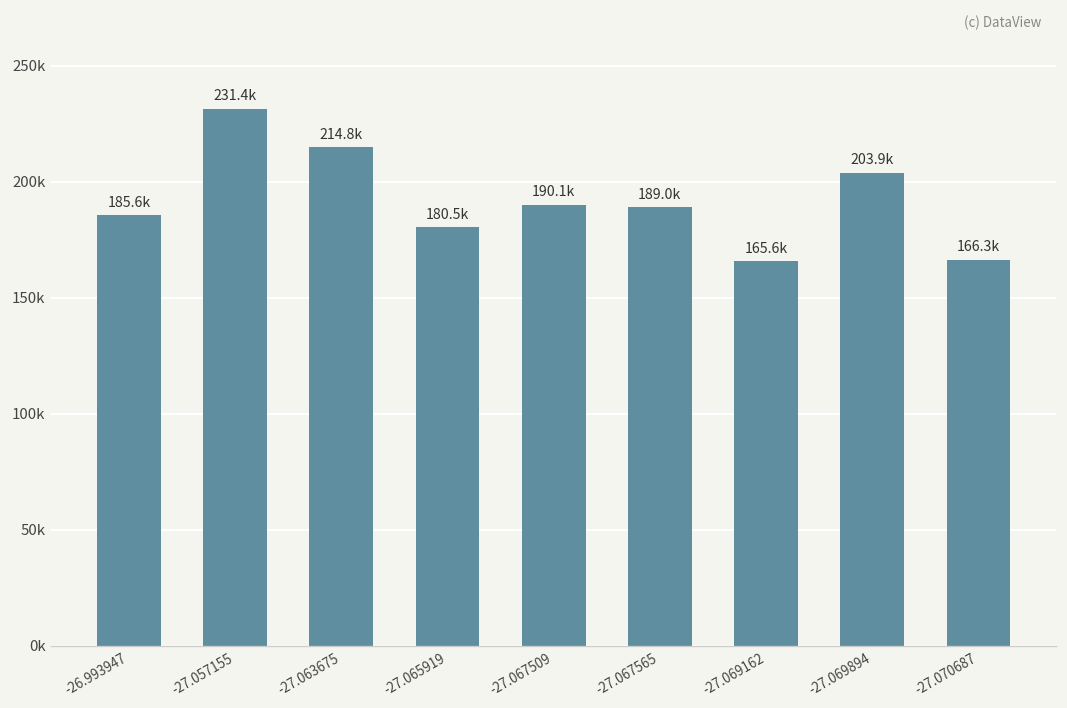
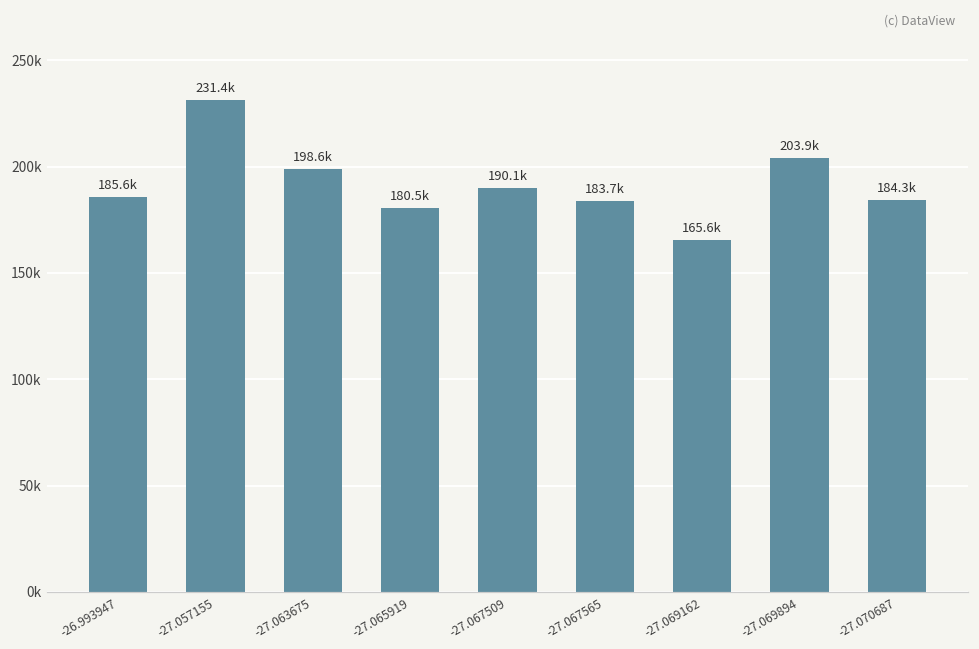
-27.063675: 214.8k -> 198.6k
-27.067565: 189.0k -> 183.7k
-27.070687: 166.3k -> 184.3k
